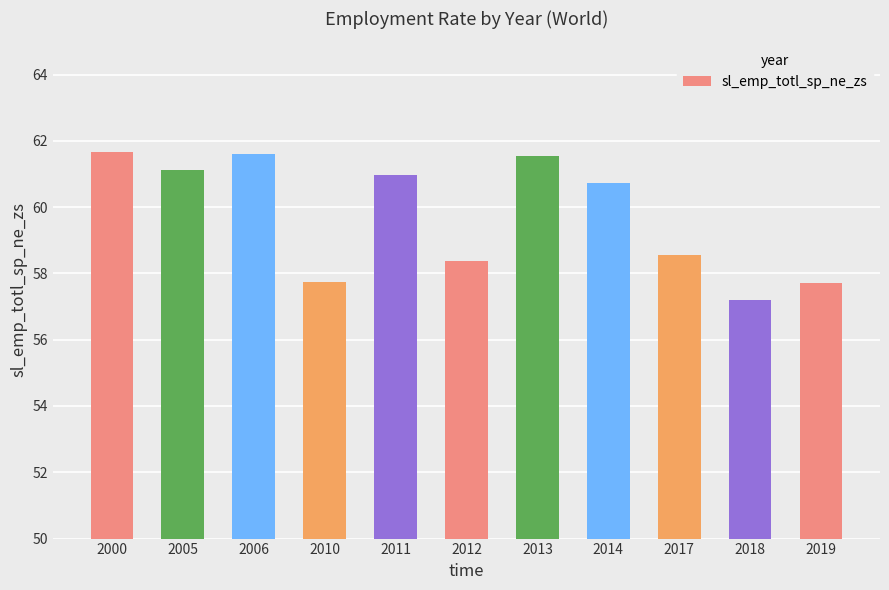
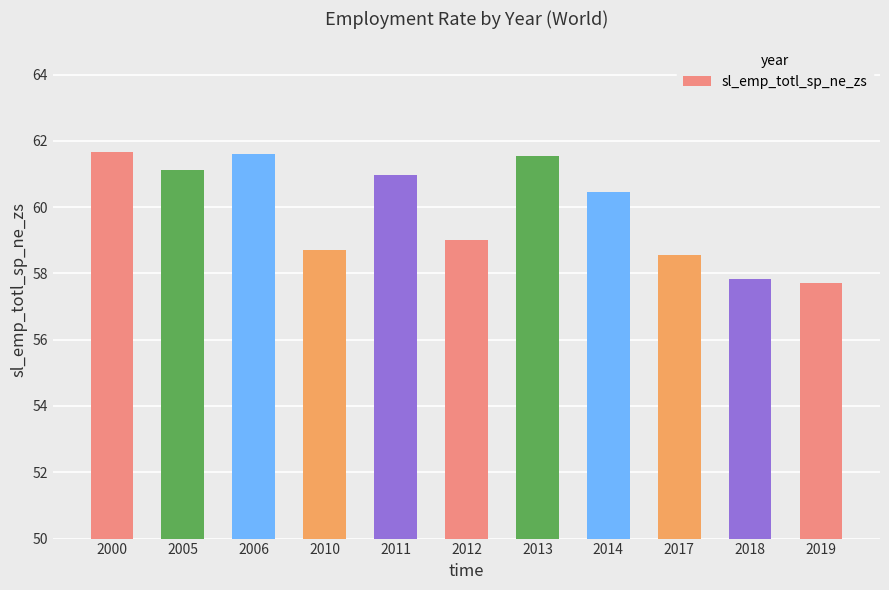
2010: 57.7 -> 58.7
2012: 58.4 -> 59.0
2014: 60.7 -> 60.4
2018: 57.2 -> 57.8
